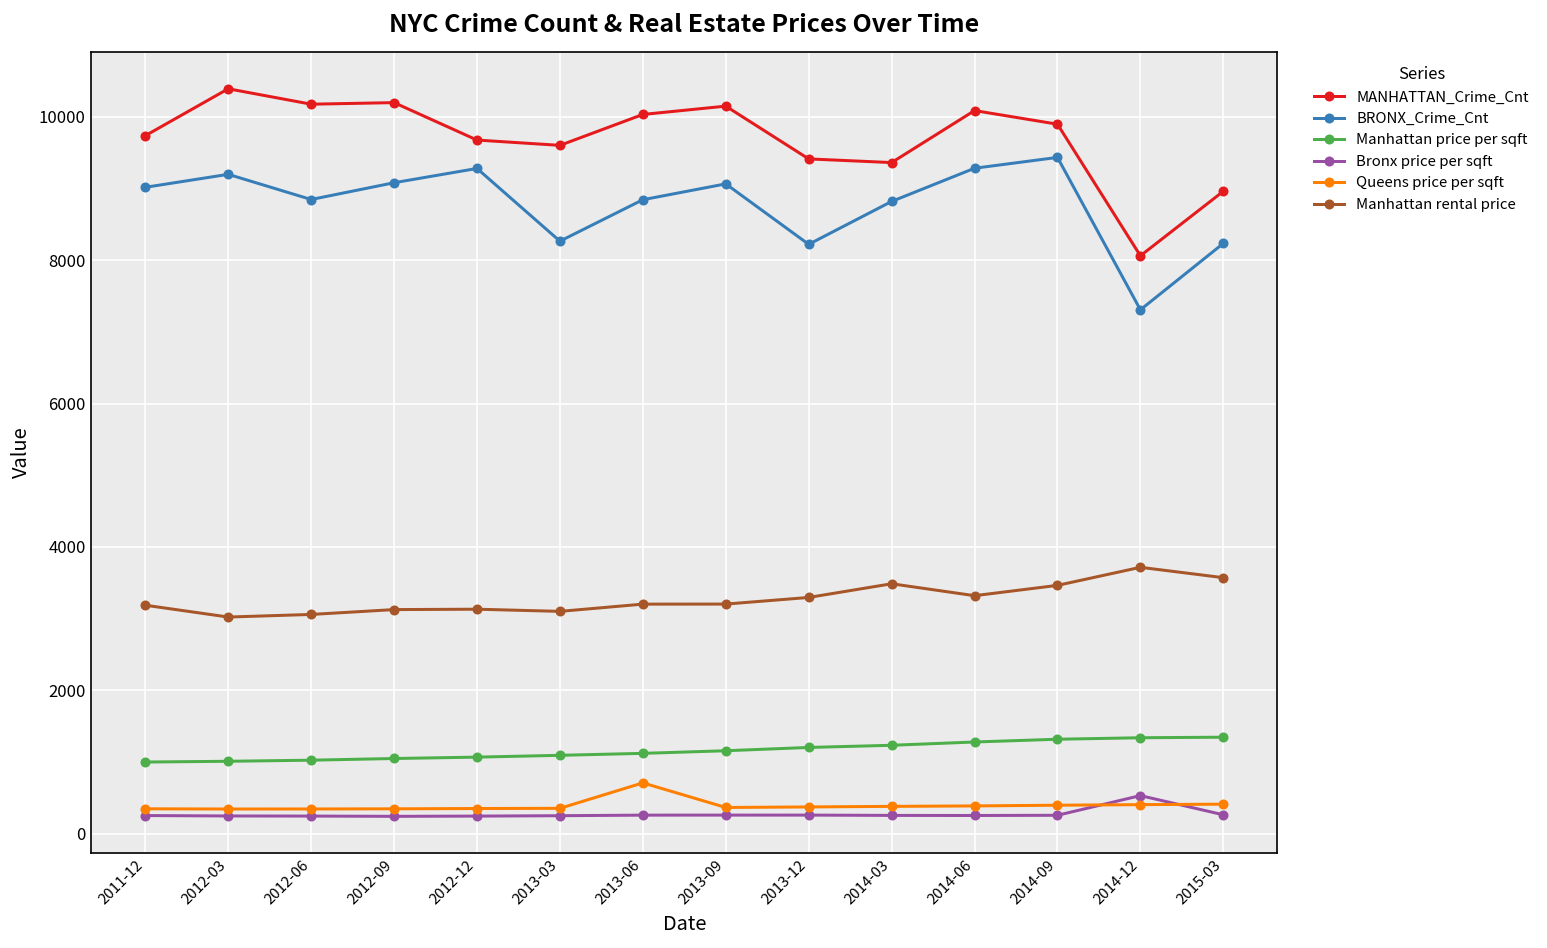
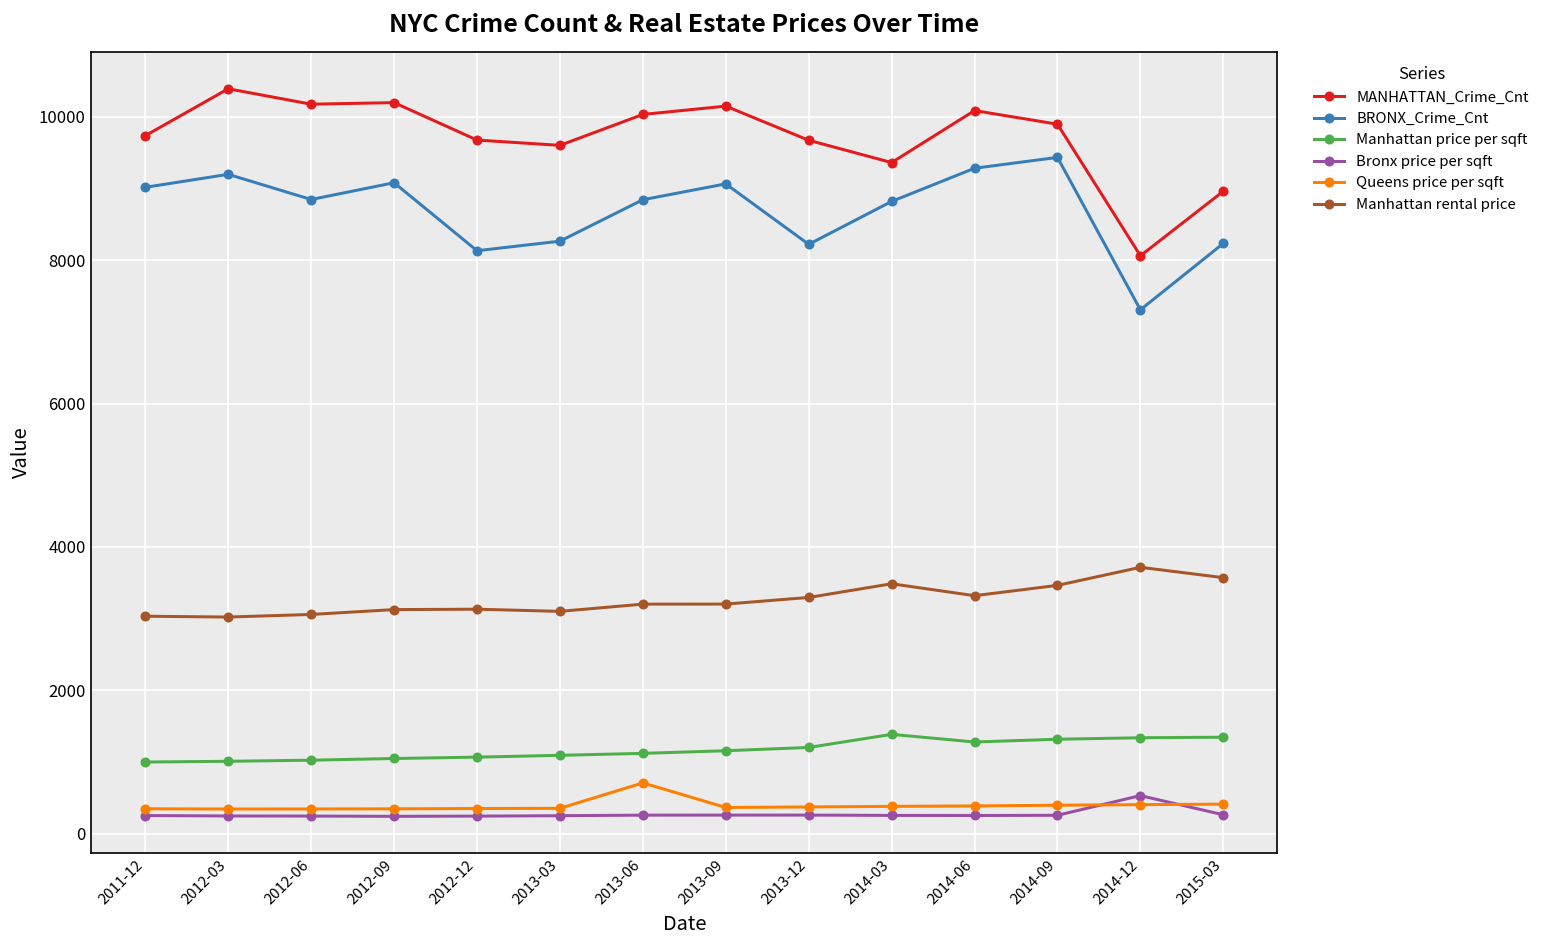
Manhattan rental price, 2011-12: 3200 -> 3000
BRONX_Crime_Cnt, 2012-12: 9300 -> 8100
MANHATTAN_Crime_Cnt, 2013-12: 9400 -> 9700
Manhattan price per sqft, 2014-03: 1200 -> 1400
